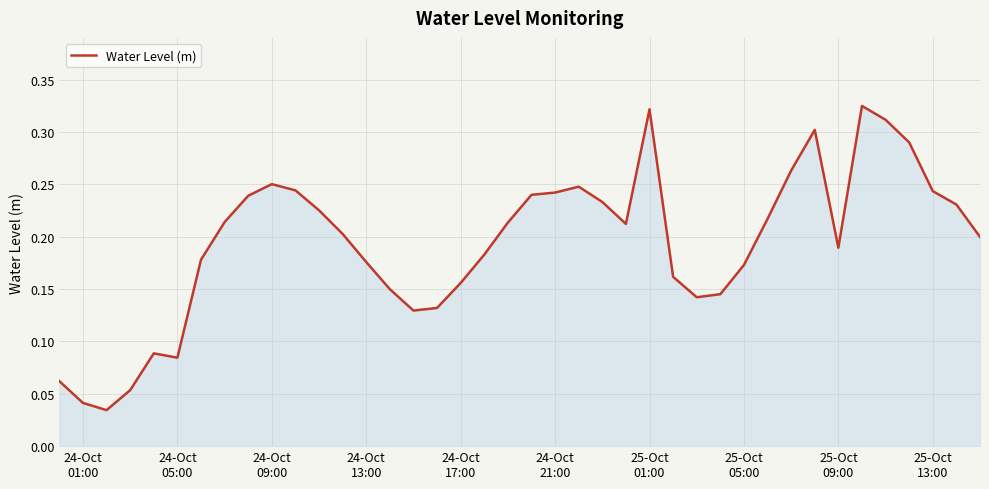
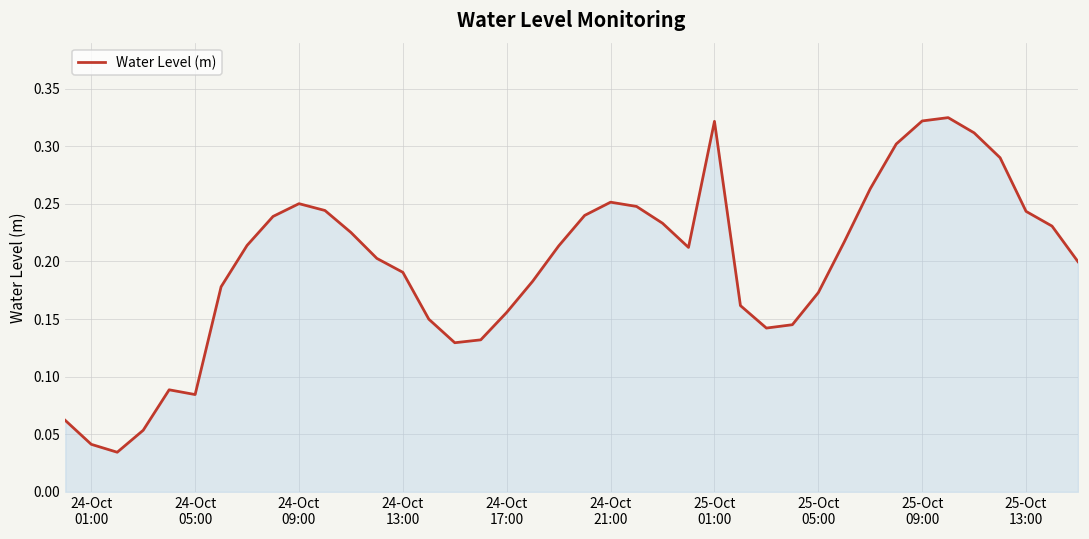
24-Oct 13:00: 0.176 -> 0.191
24-Oct 21:00: 0.242 -> 0.251
25-Oct 09:00: 0.189 -> 0.322
